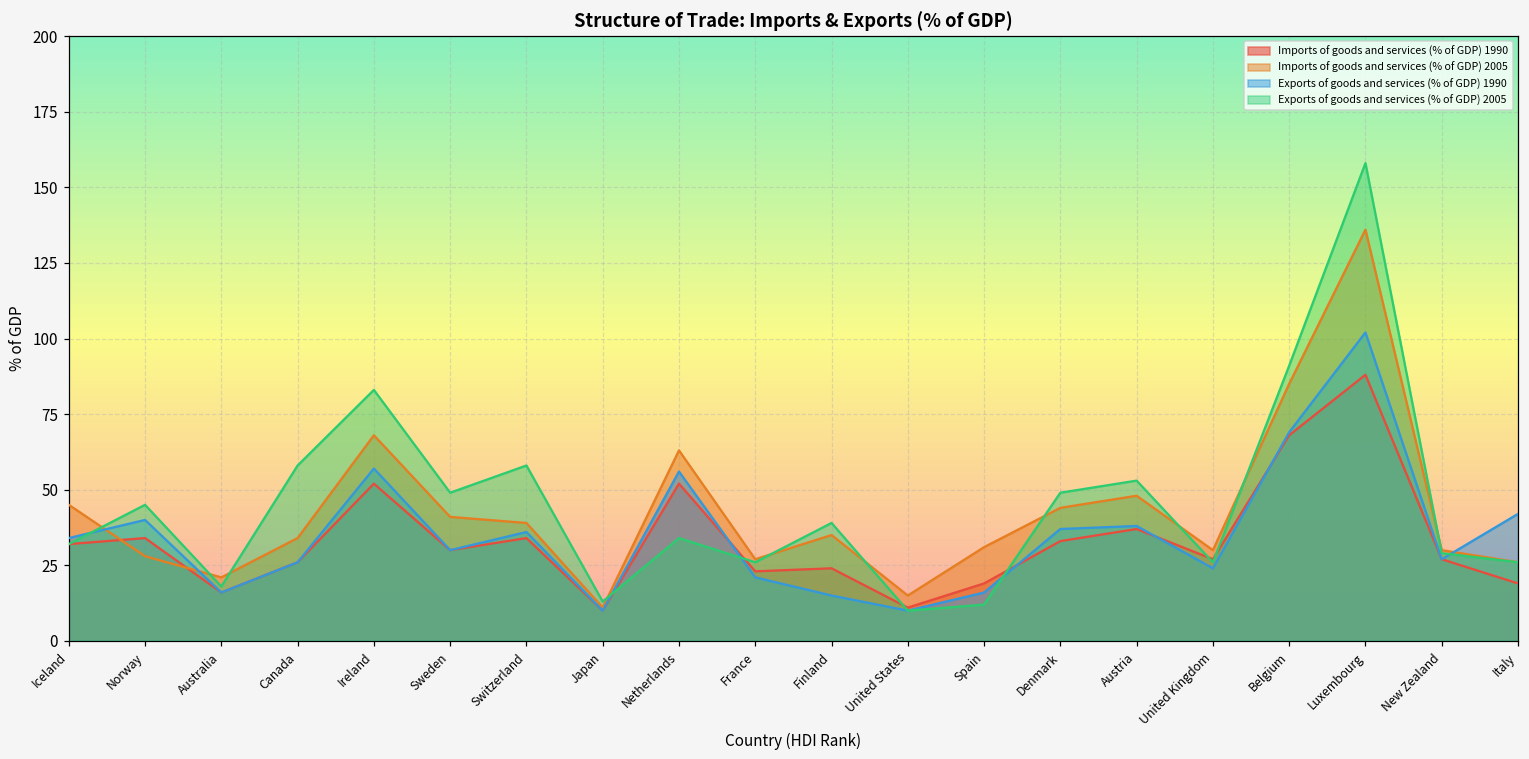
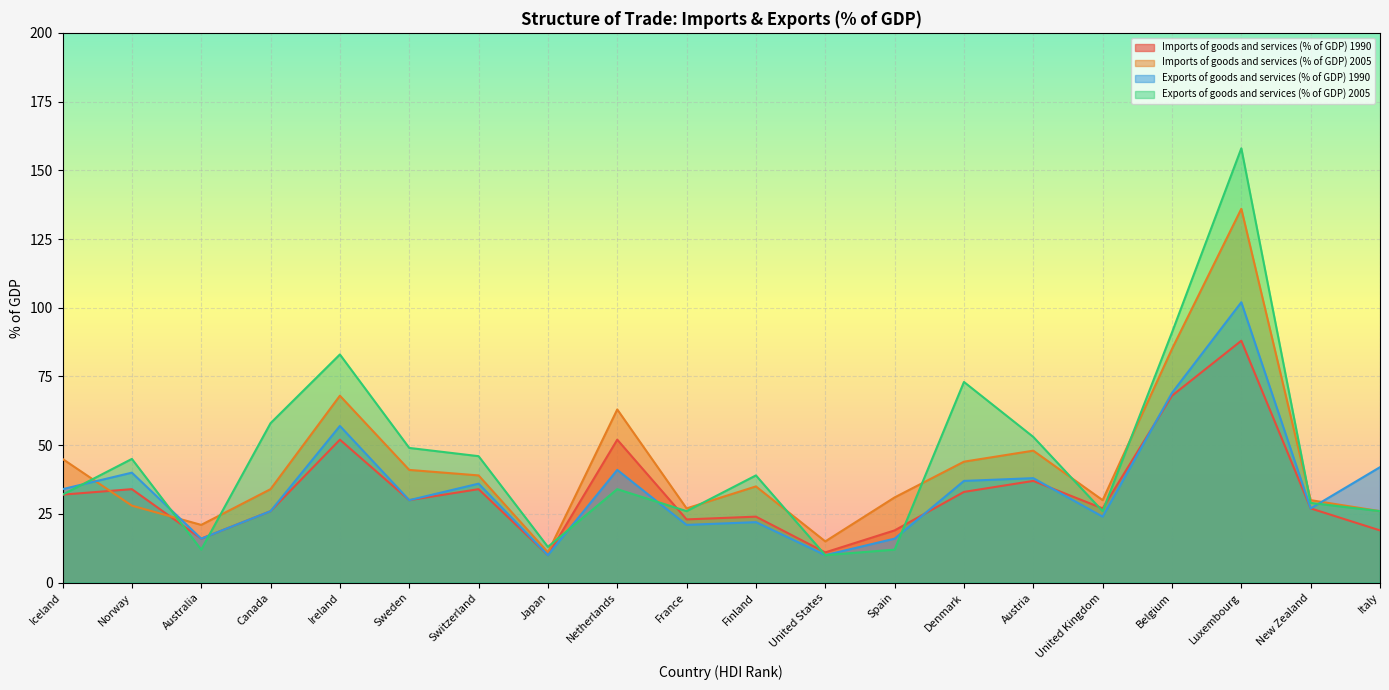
Exports of goods and services (% of GDP) 2005, Australia: 18 -> 12
Exports of goods and services (% of GDP) 2005, Switzerland: 58 -> 46
Exports of goods and services (% of GDP) 1990, Netherlands: 56 -> 41
Exports of goods and services (% of GDP) 1990, Finland: 15 -> 22
Exports of goods and services (% of GDP) 2005, Denmark: 49 -> 73
